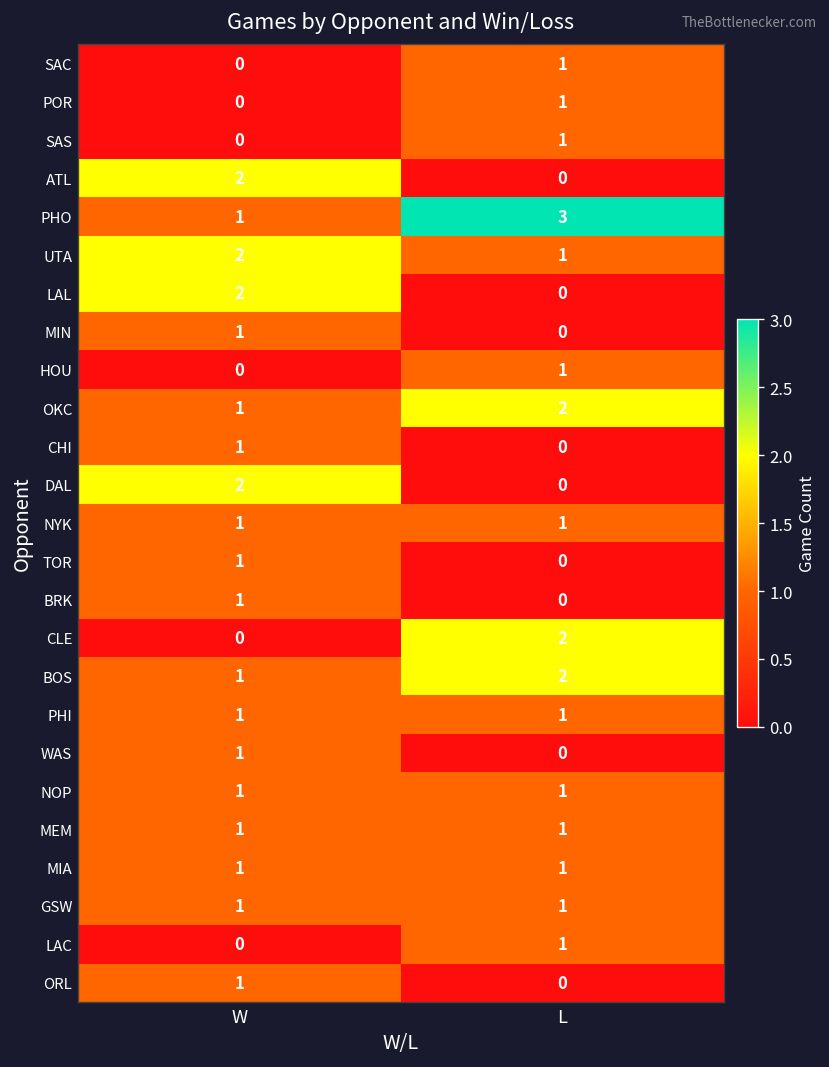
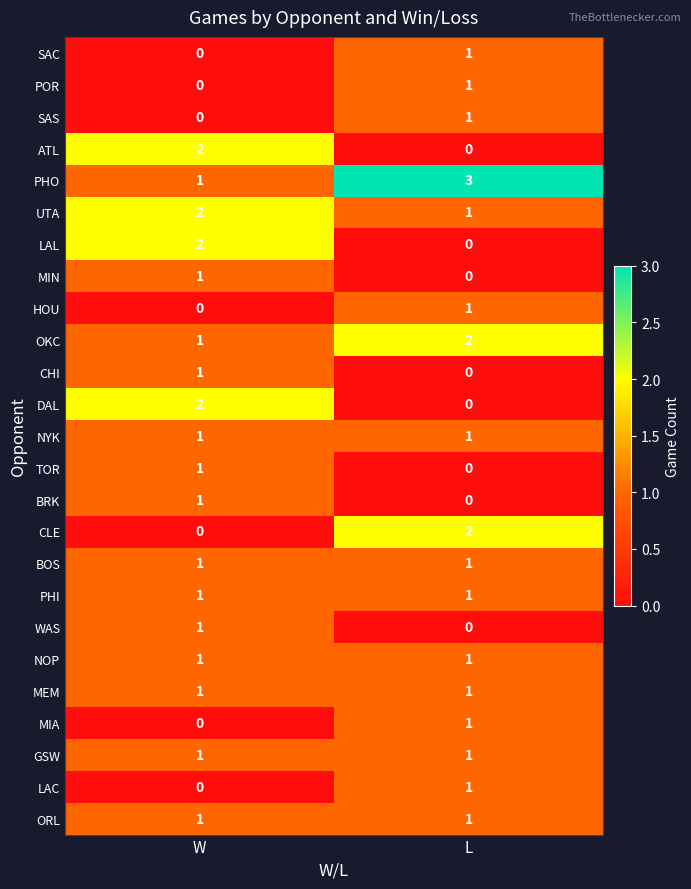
BOS, L: 2 -> 1
MIA, W: 1 -> 0
ORL, L: 0 -> 1
